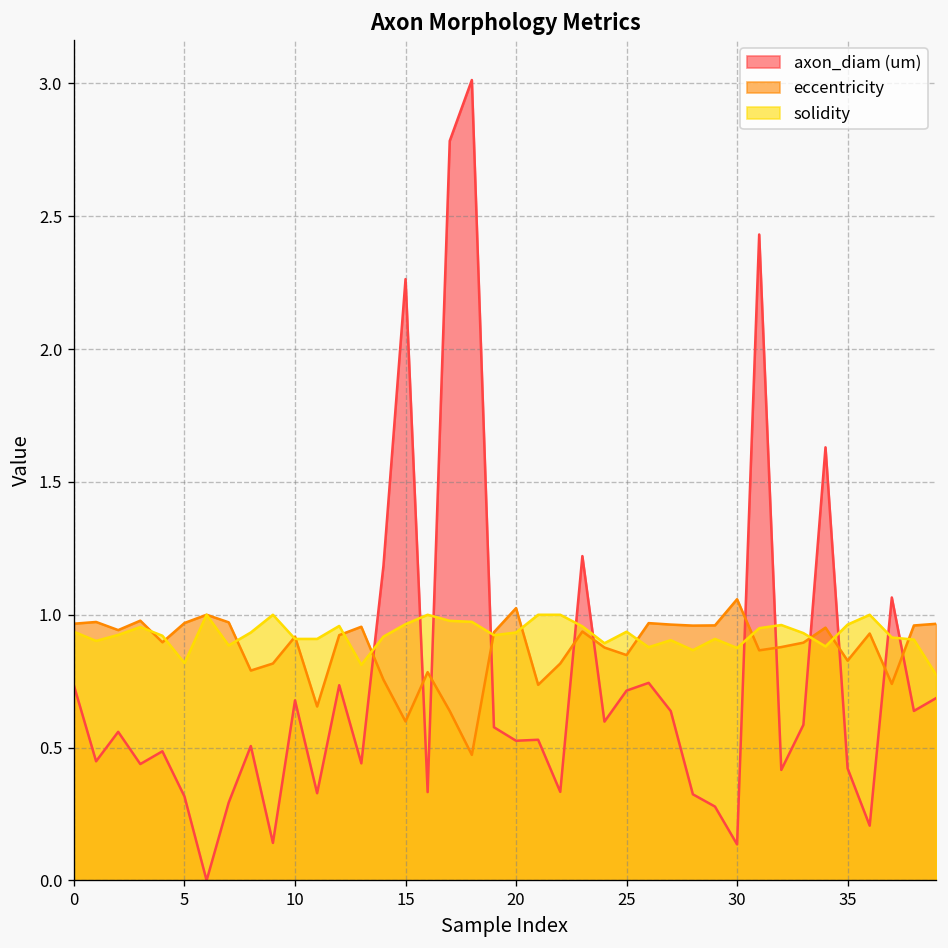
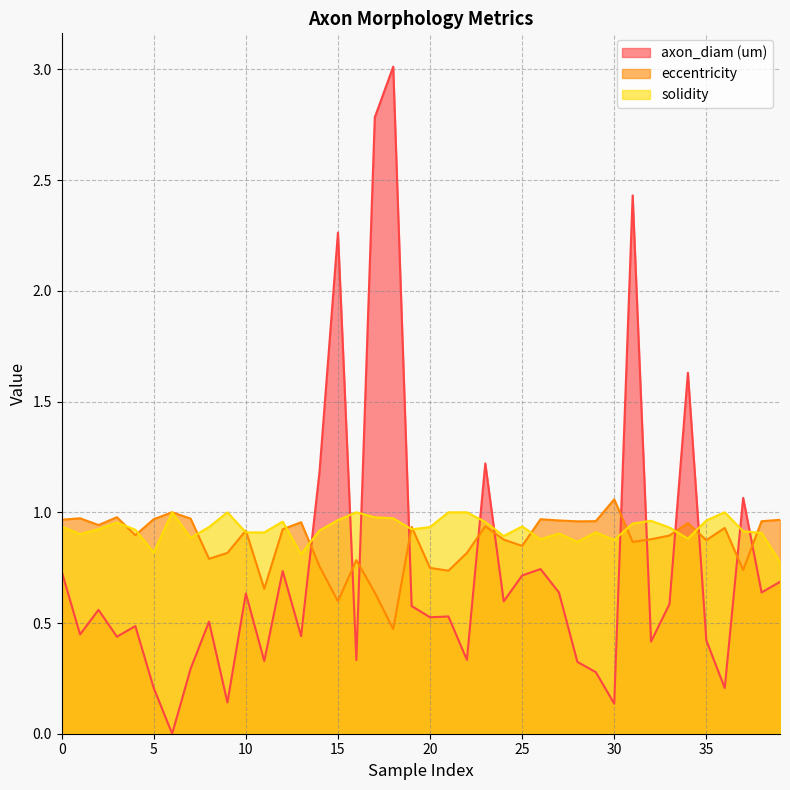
axon_diam (um), 5: 0.32 -> 0.21
axon_diam (um), 10: 0.68 -> 0.63
eccentricity, 20: 1.02 -> 0.75
eccentricity, 35: 0.83 -> 0.87
